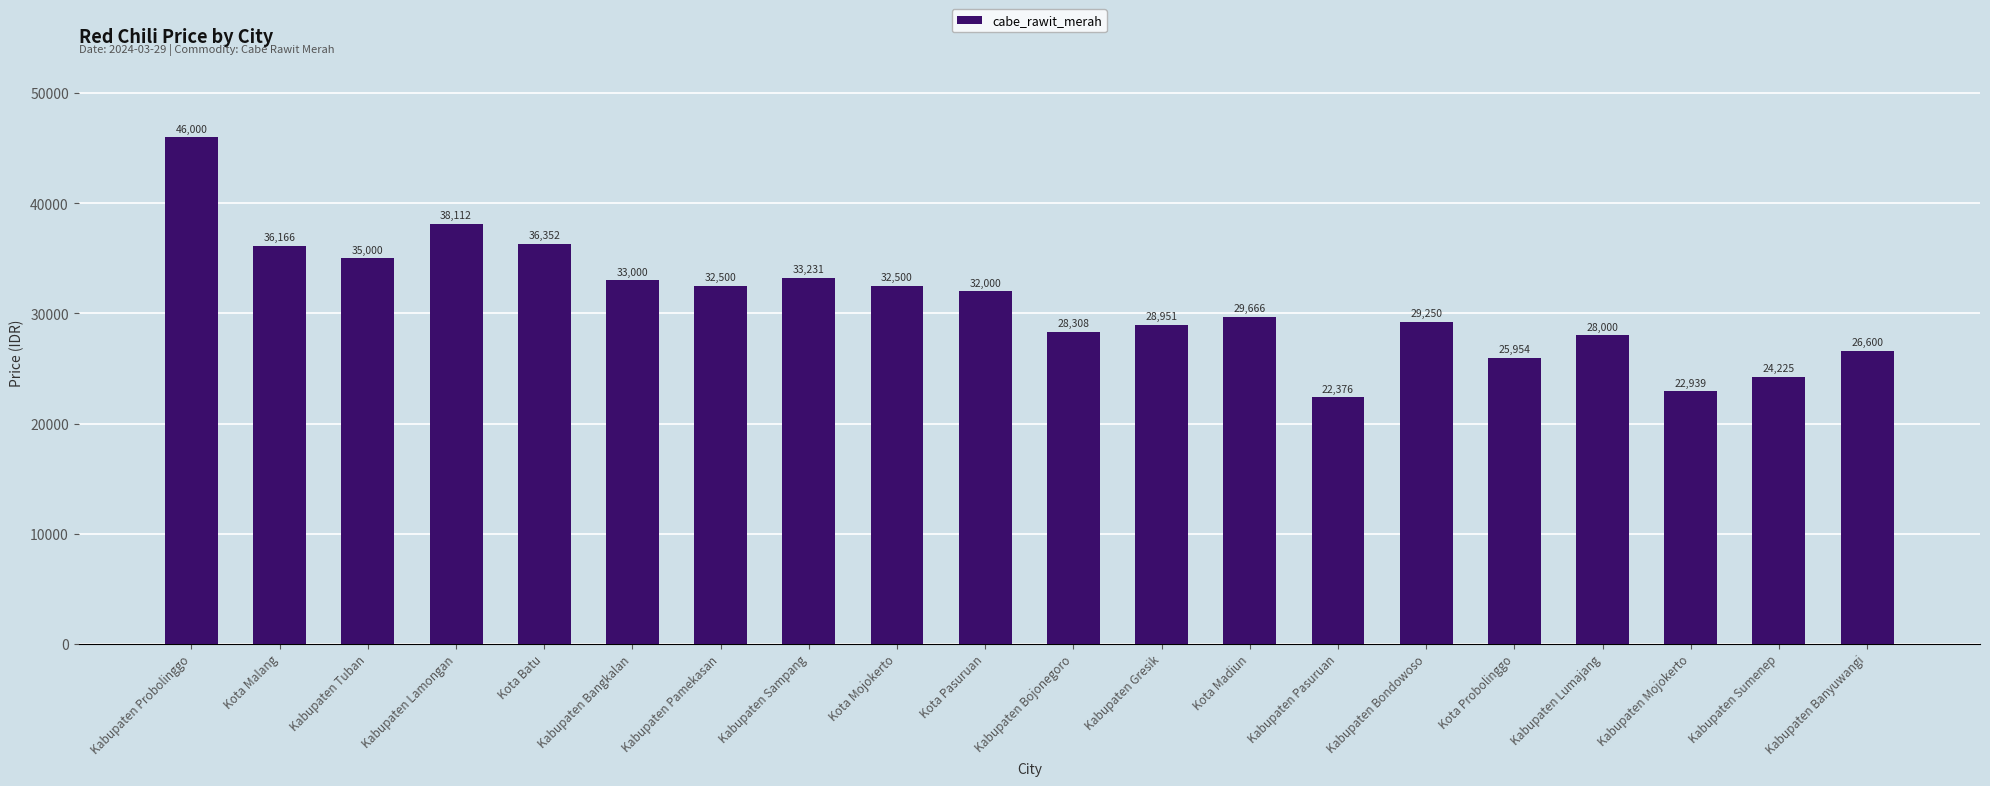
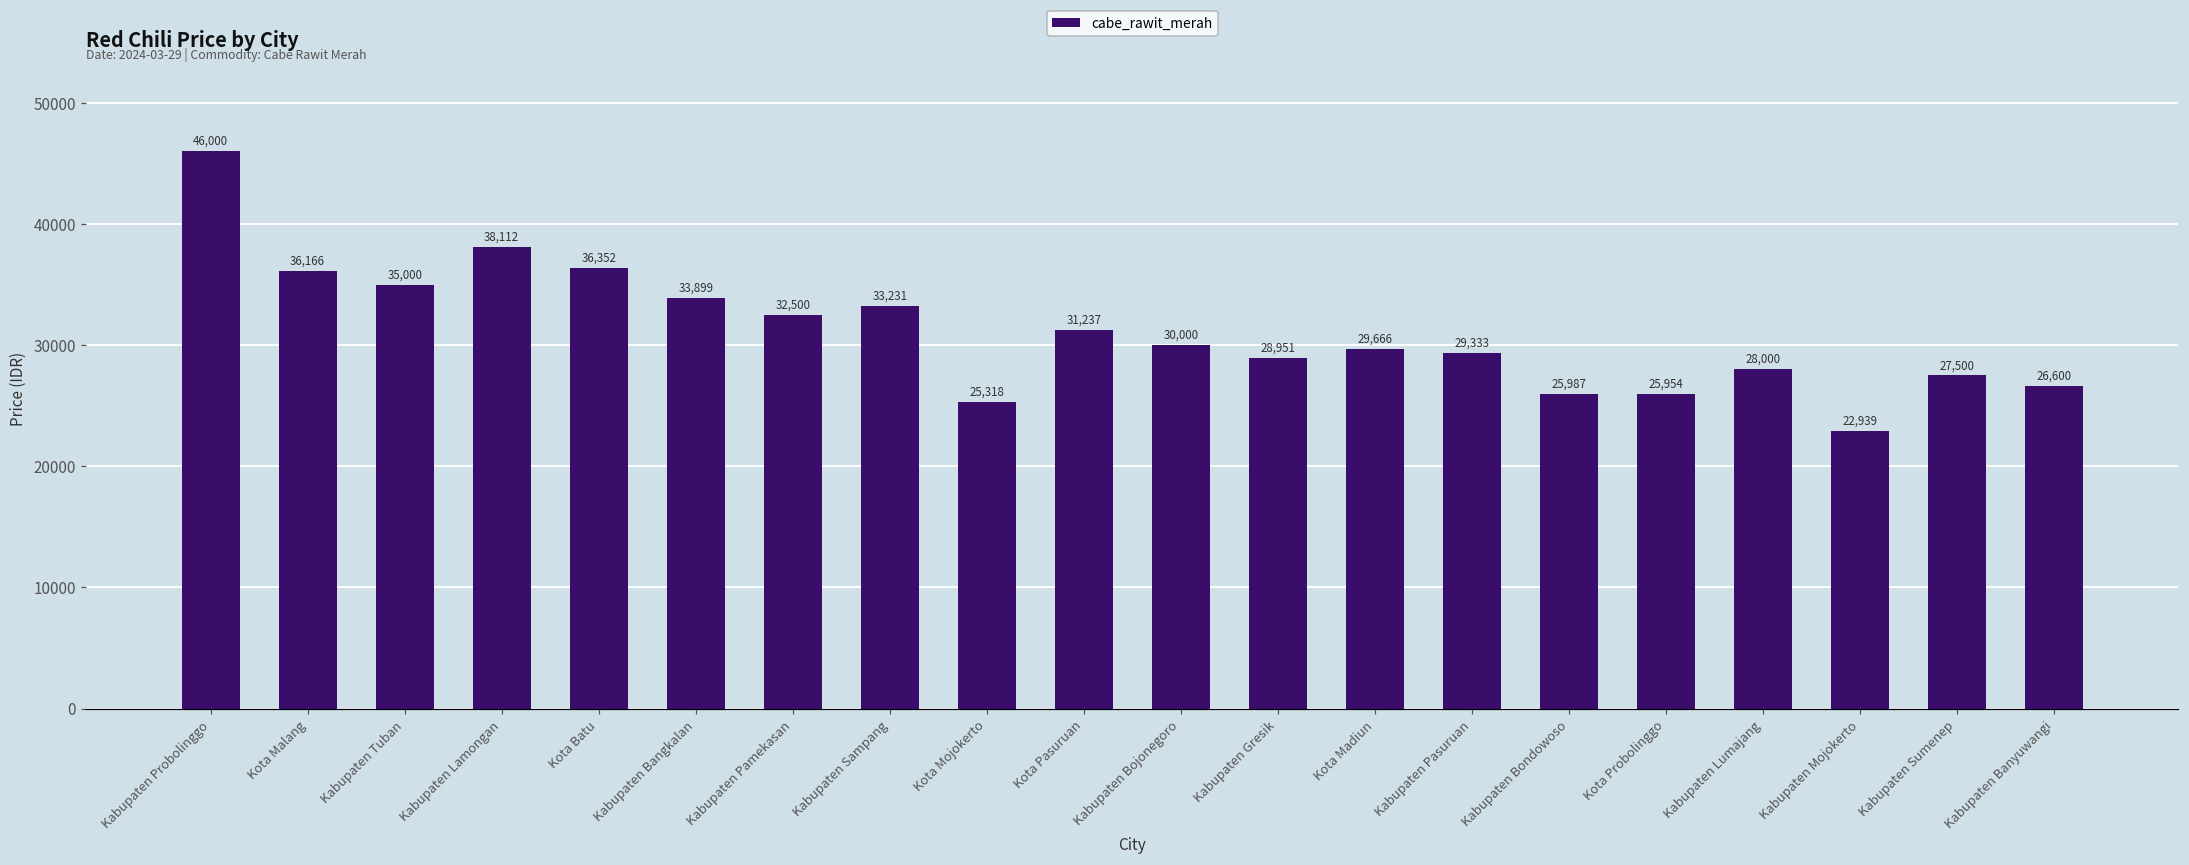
Kabupaten Bangkalan: 33,000 -> 33,899
Kota Mojokerto: 32,500 -> 25,318
Kota Pasuruan: 32,000 -> 31,237
Kabupaten Bojonegoro: 28,308 -> 30,000
Kabupaten Pasuruan: 22,376 -> 29,333
Kabupaten Bondowoso: 29,250 -> 25,987
Kabupaten Sumenep: 24,225 -> 27,500
